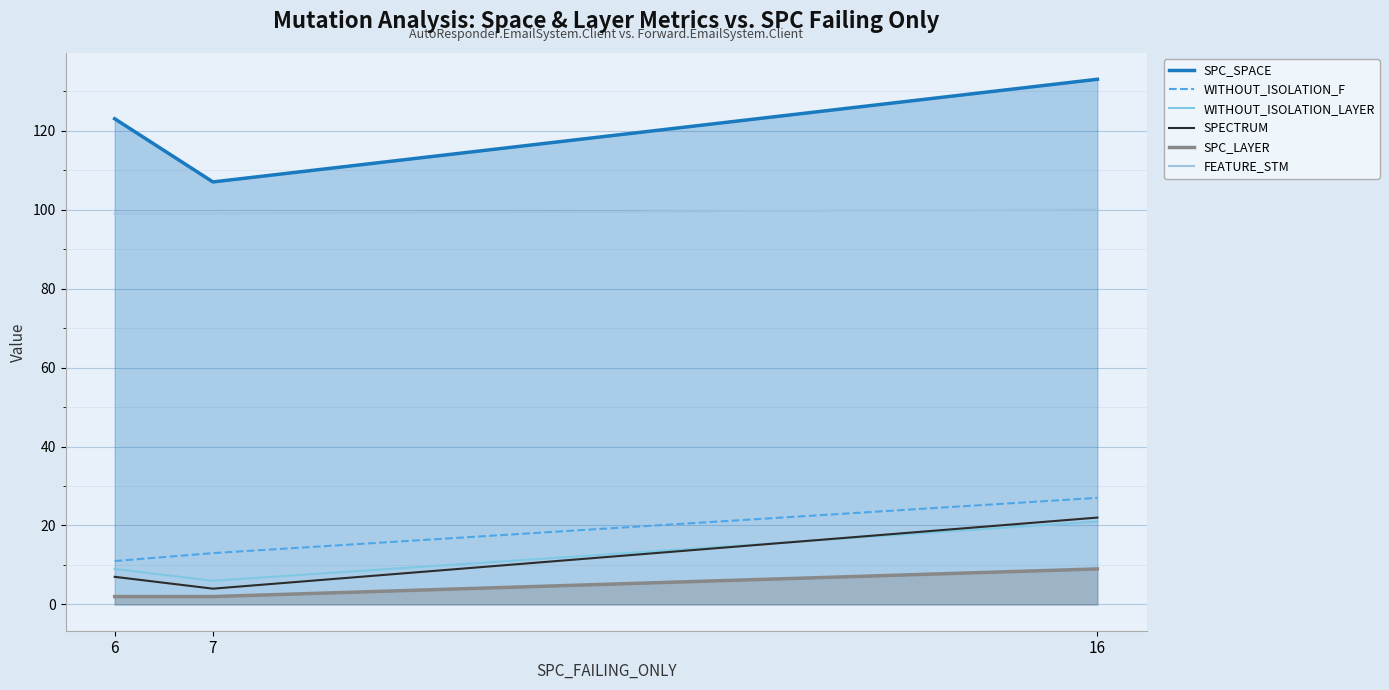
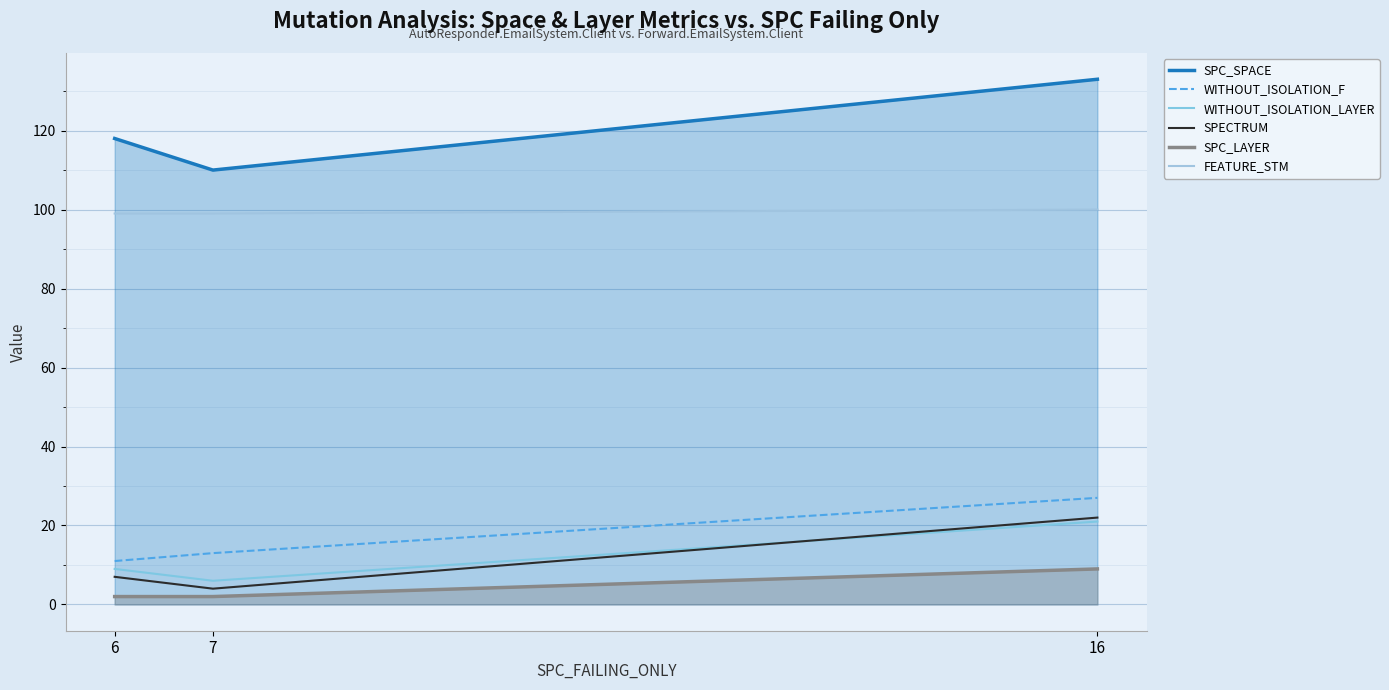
SPC_SPACE, 6: 123 -> 118
SPC_SPACE, 7: 107 -> 110
